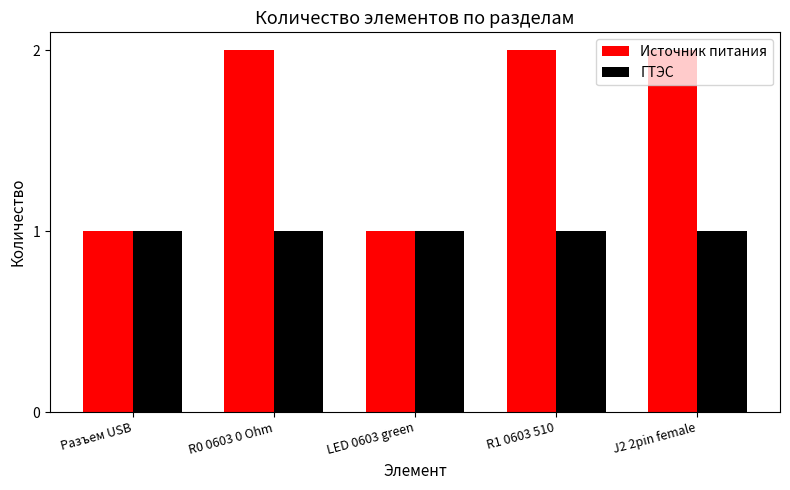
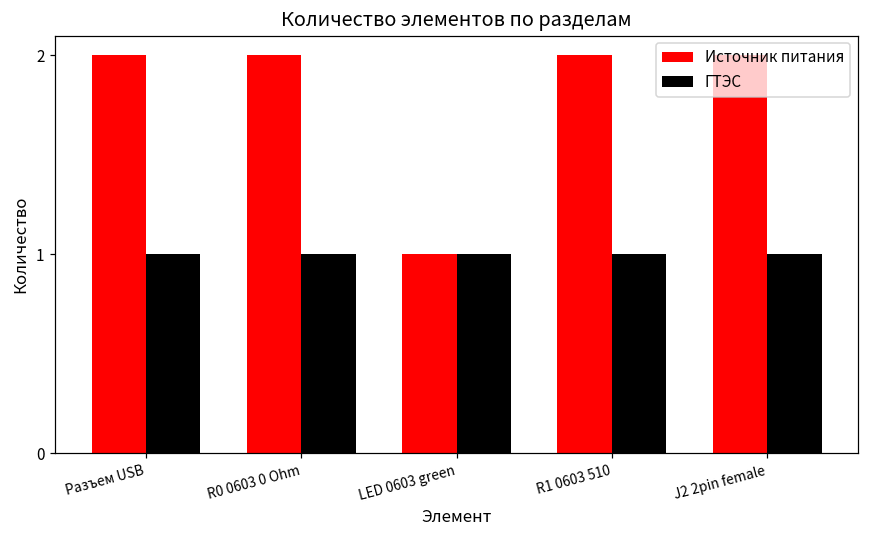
Источник питания, Разъем USB: 1 -> 2
